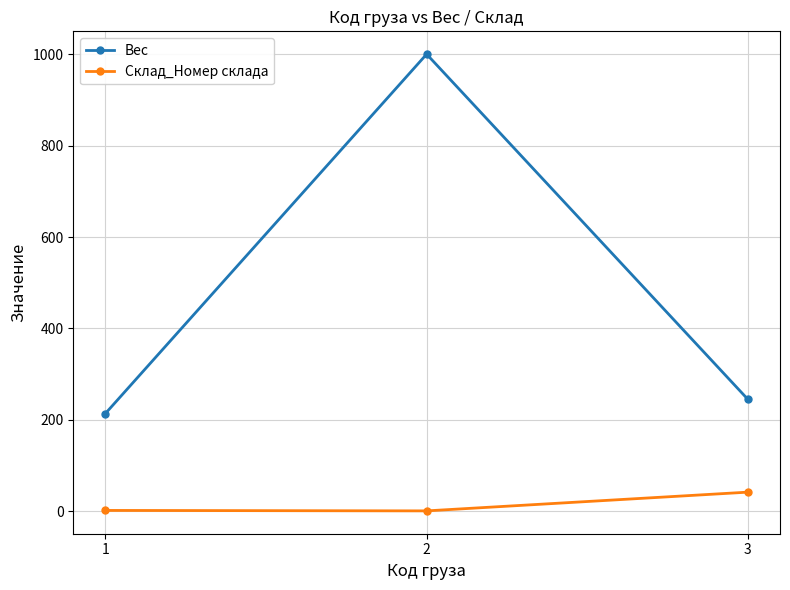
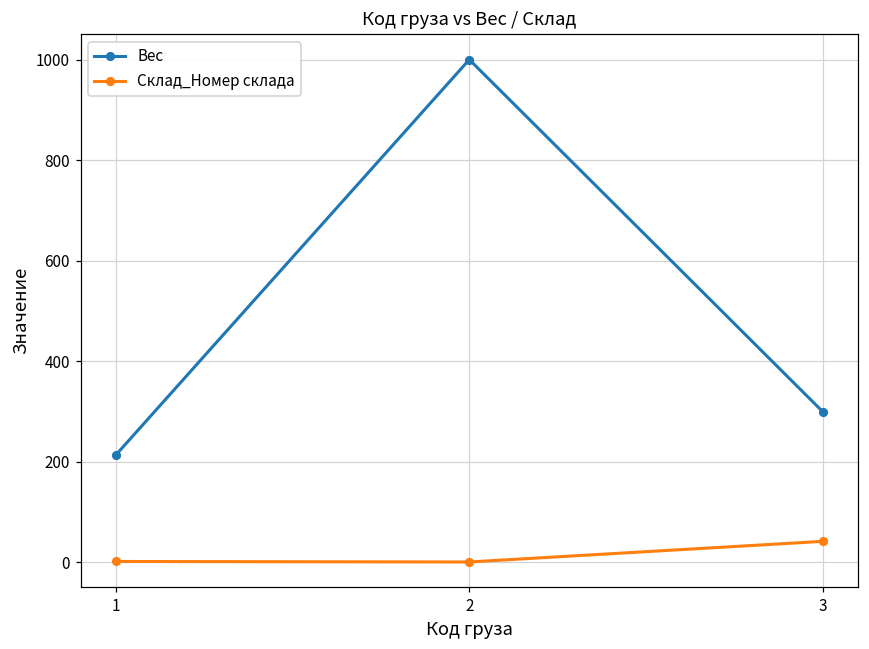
Вес, 3: 250 -> 300
